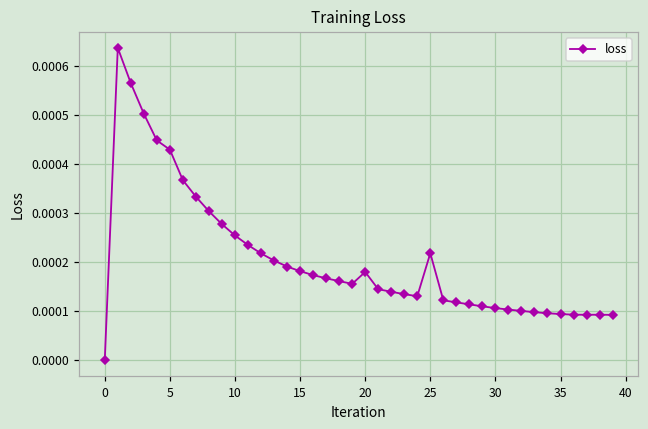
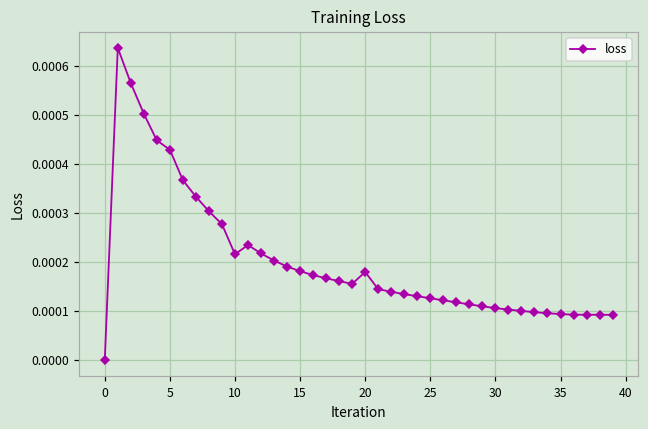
10: 0.00025 -> 0.00022
25: 0.00022 -> 0.00013
